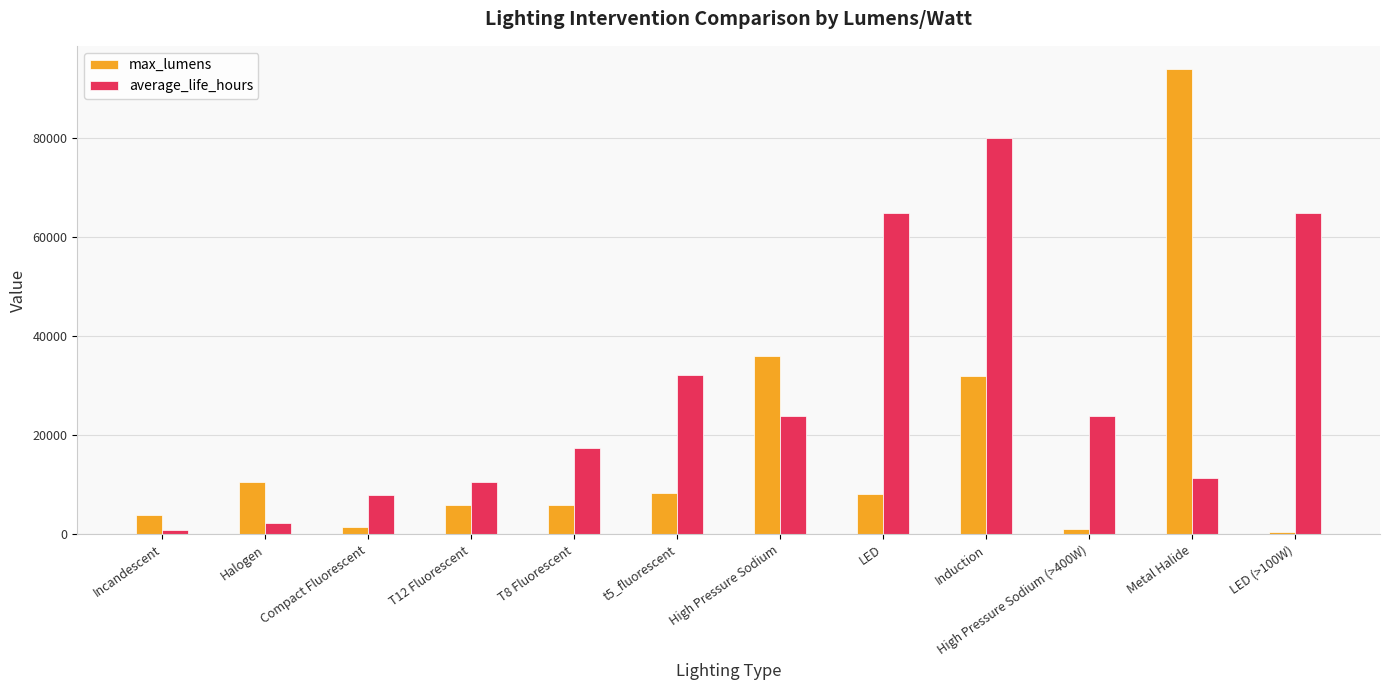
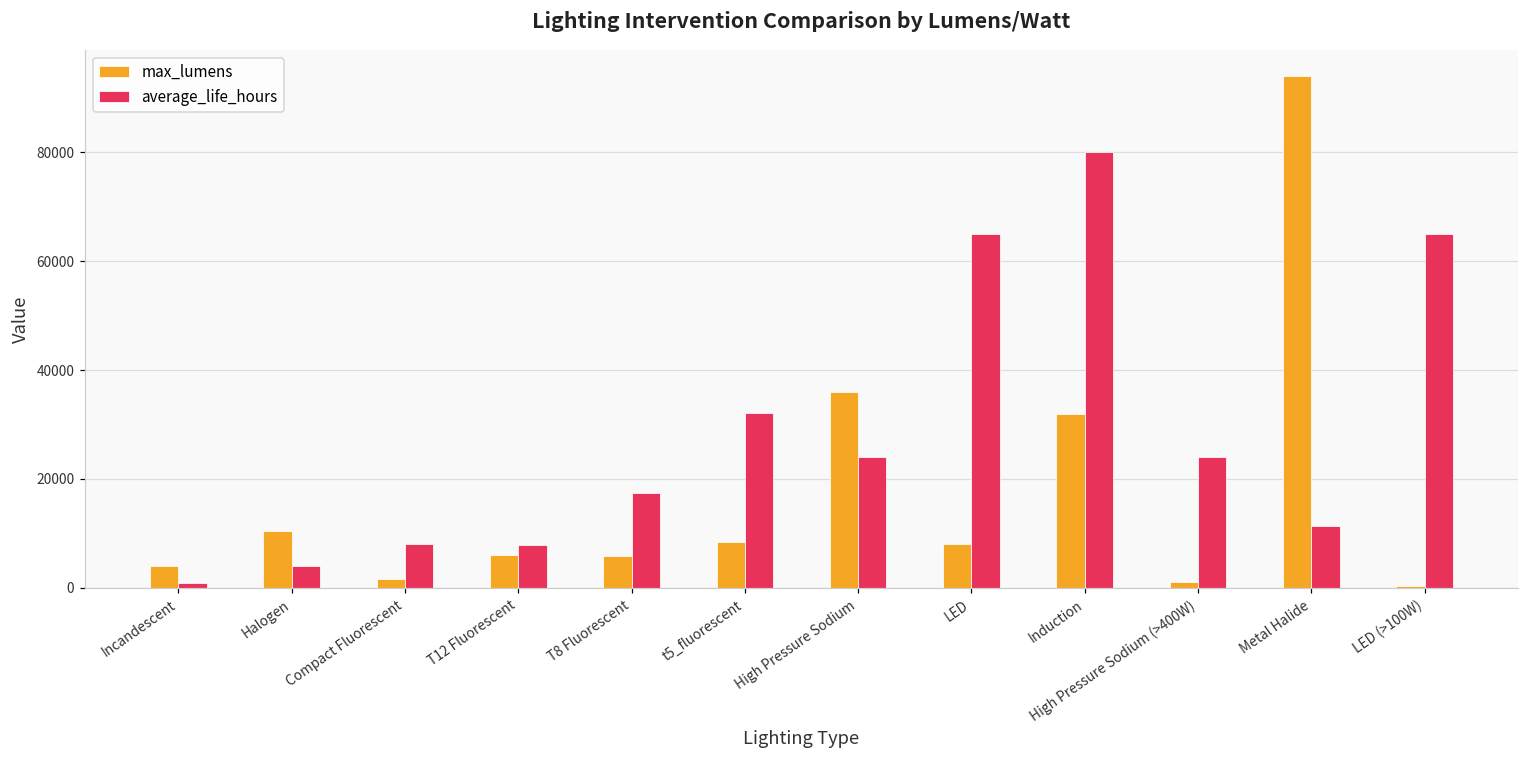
average_life_hours, Halogen: 2000 -> 4000
average_life_hours, T12 Fluorescent: 11000 -> 8000
